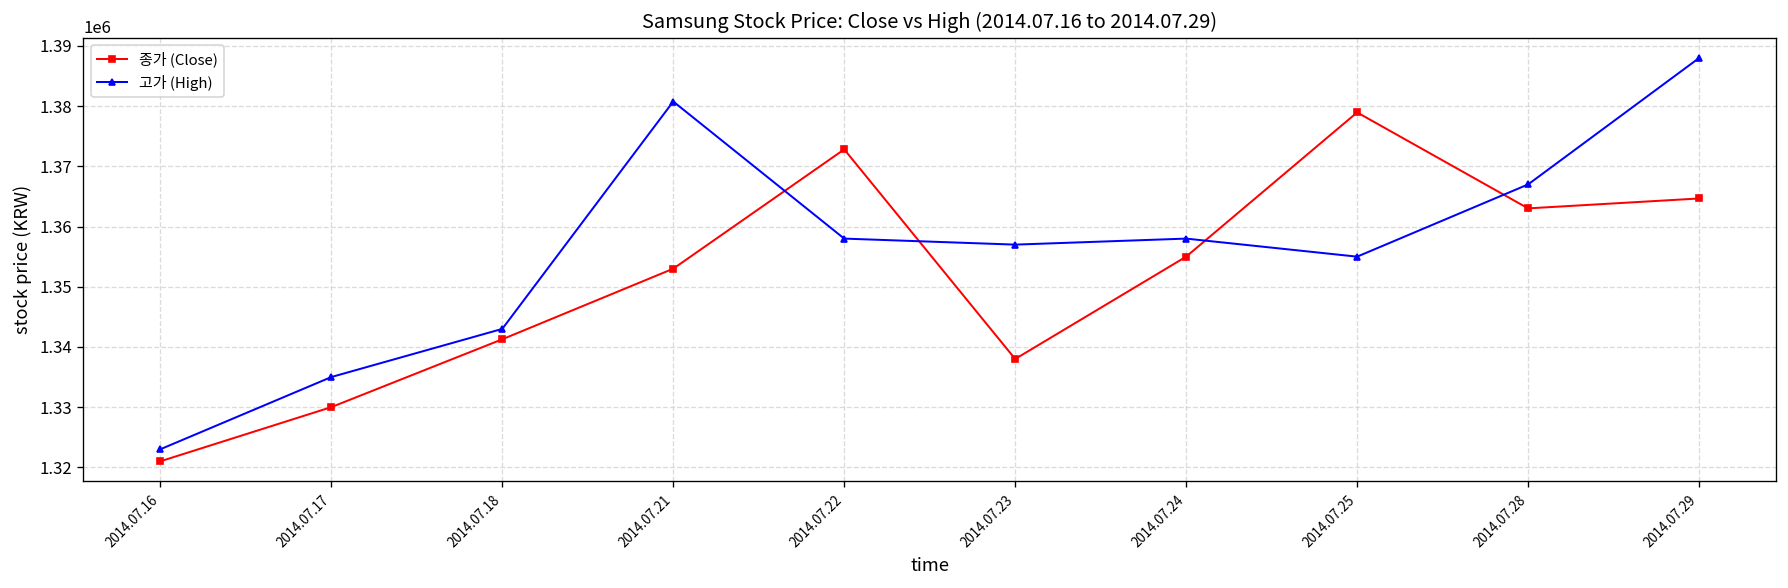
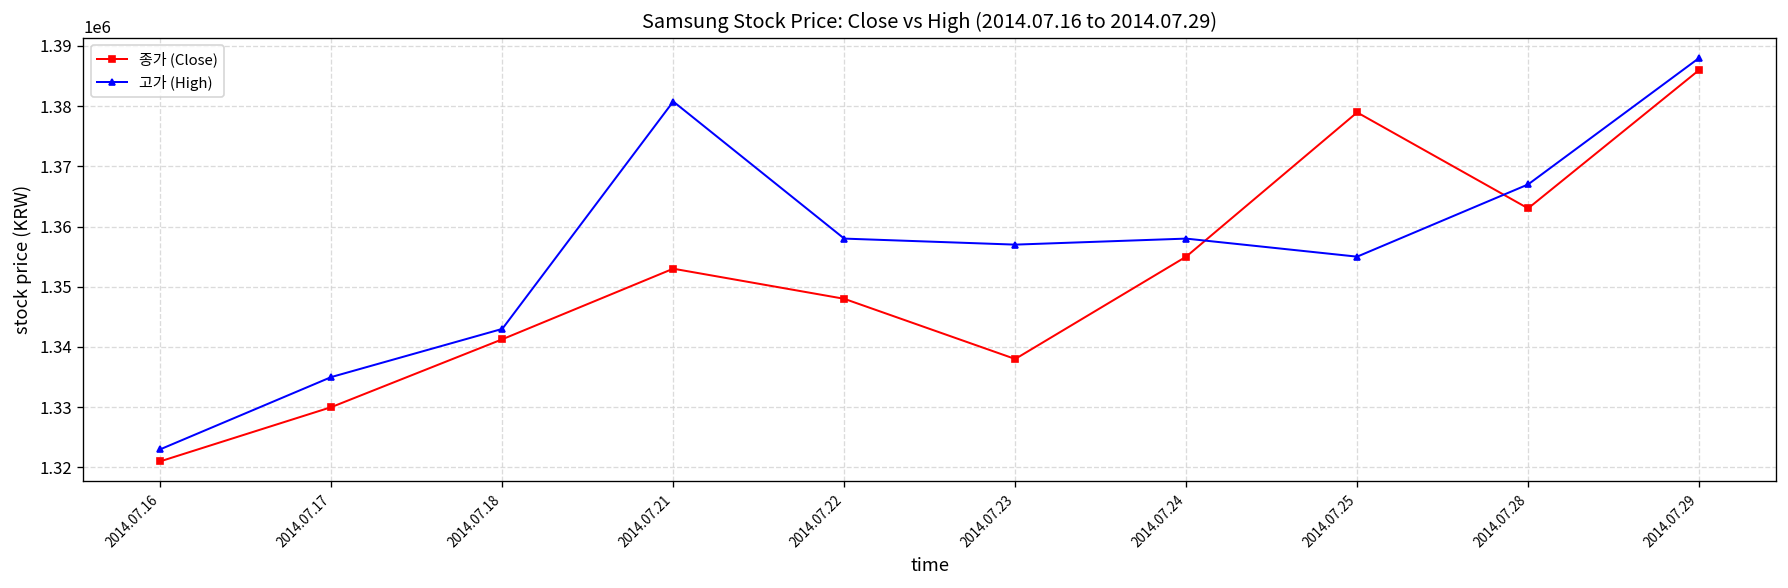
종가 (Close), 2014.07.22: 1373000 -> 1348000
종가 (Close), 2014.07.29: 1365000 -> 1386000
